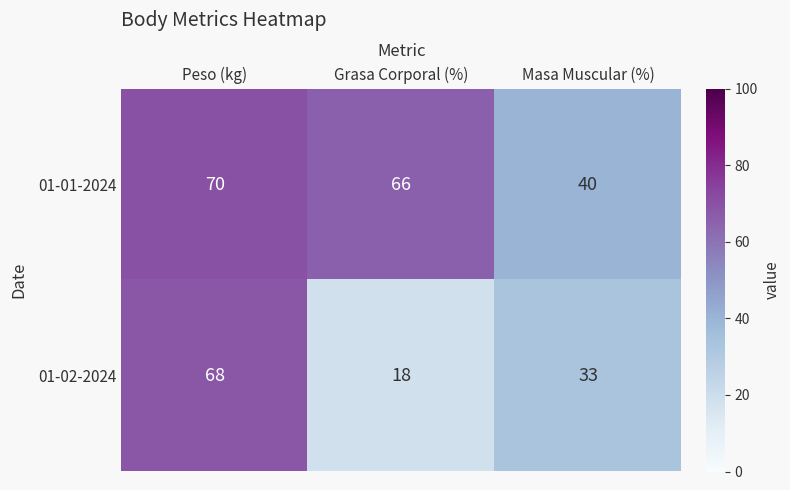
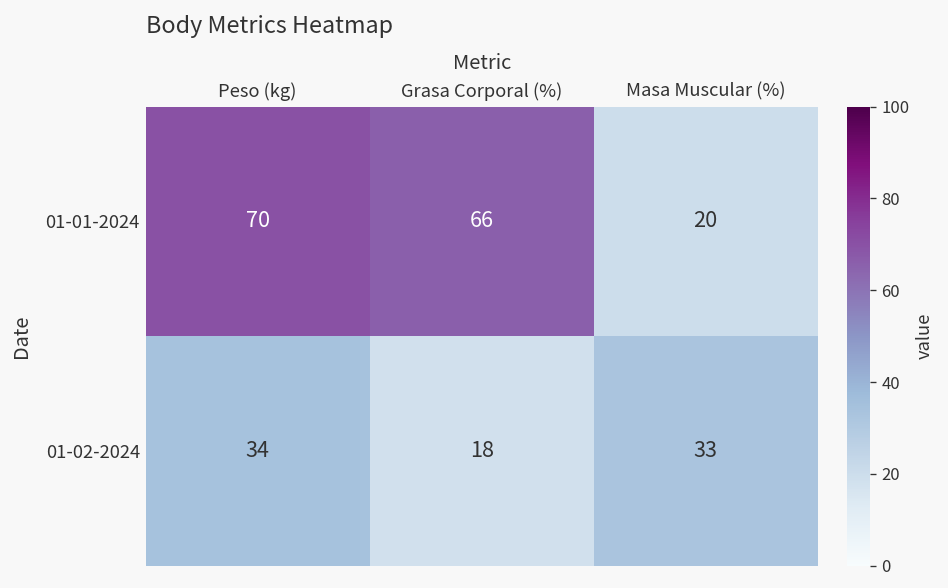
01-01-2024, Masa Muscular (%): 40 -> 20
01-02-2024, Peso (kg): 68 -> 34
